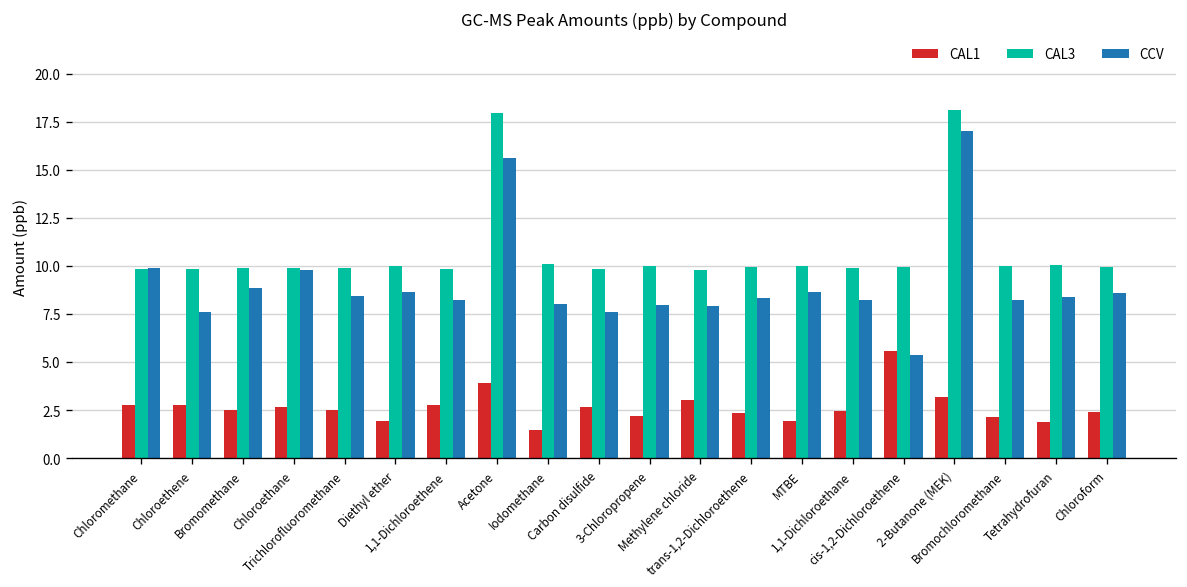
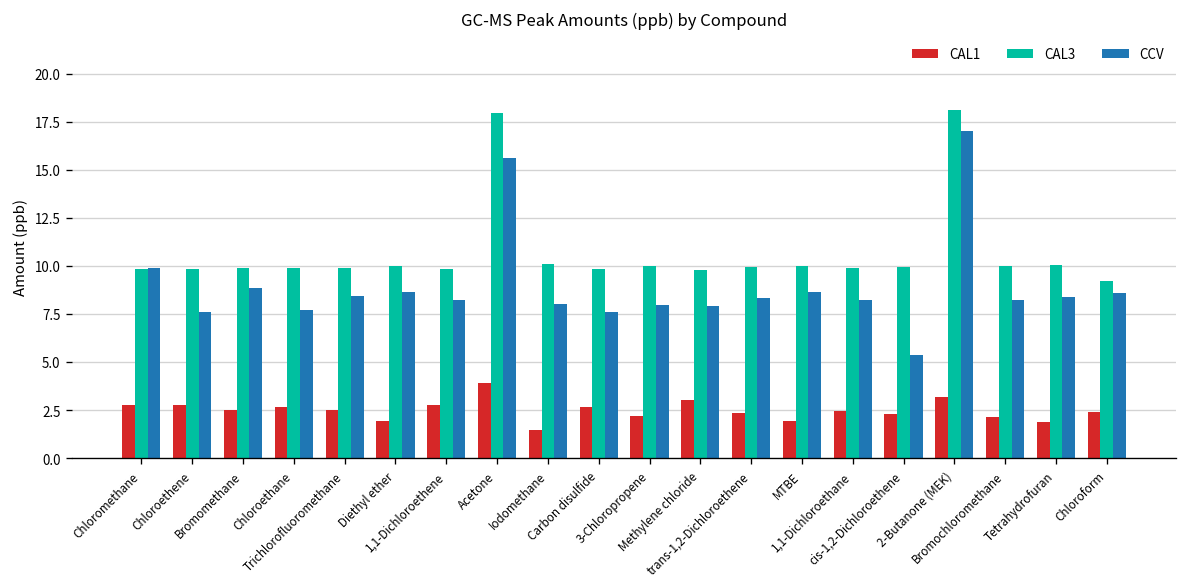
CCV, Chloroethane: 9.8 -> 7.7
CAL1, cis-1,2-Dichloroethene: 5.6 -> 2.3
CAL3, Chloroform: 9.9 -> 9.2
